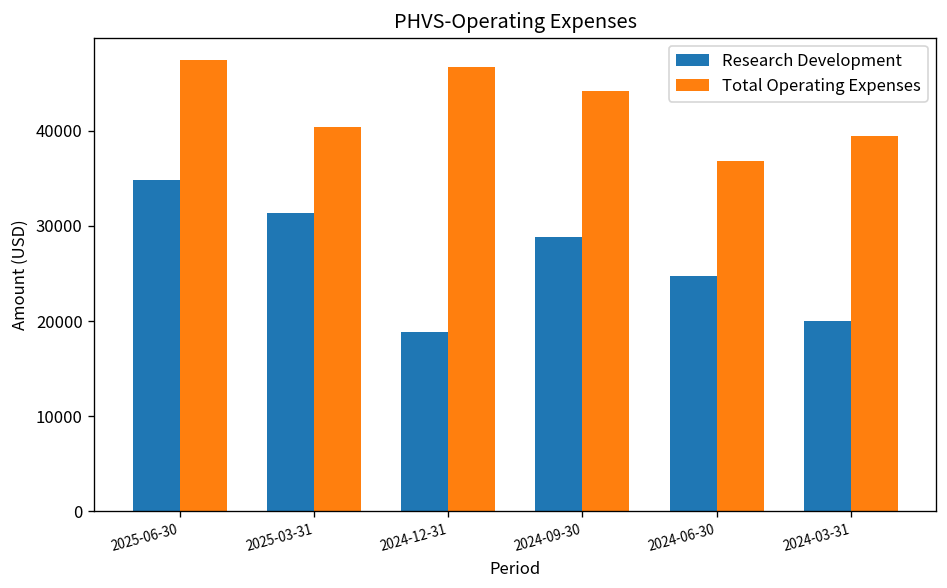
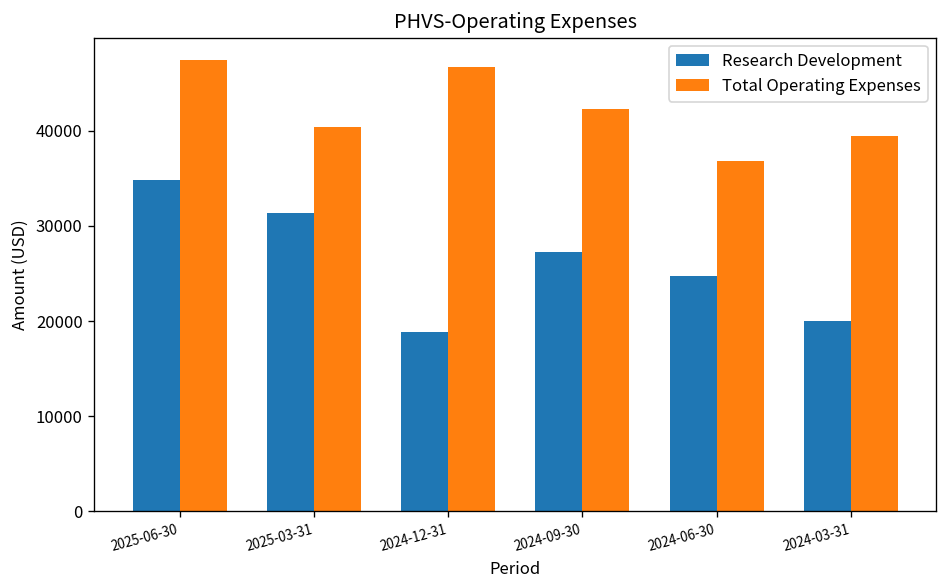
Research Development, 2024-09-30: 29000 -> 27000
Total Operating Expenses, 2024-09-30: 44000 -> 42000
